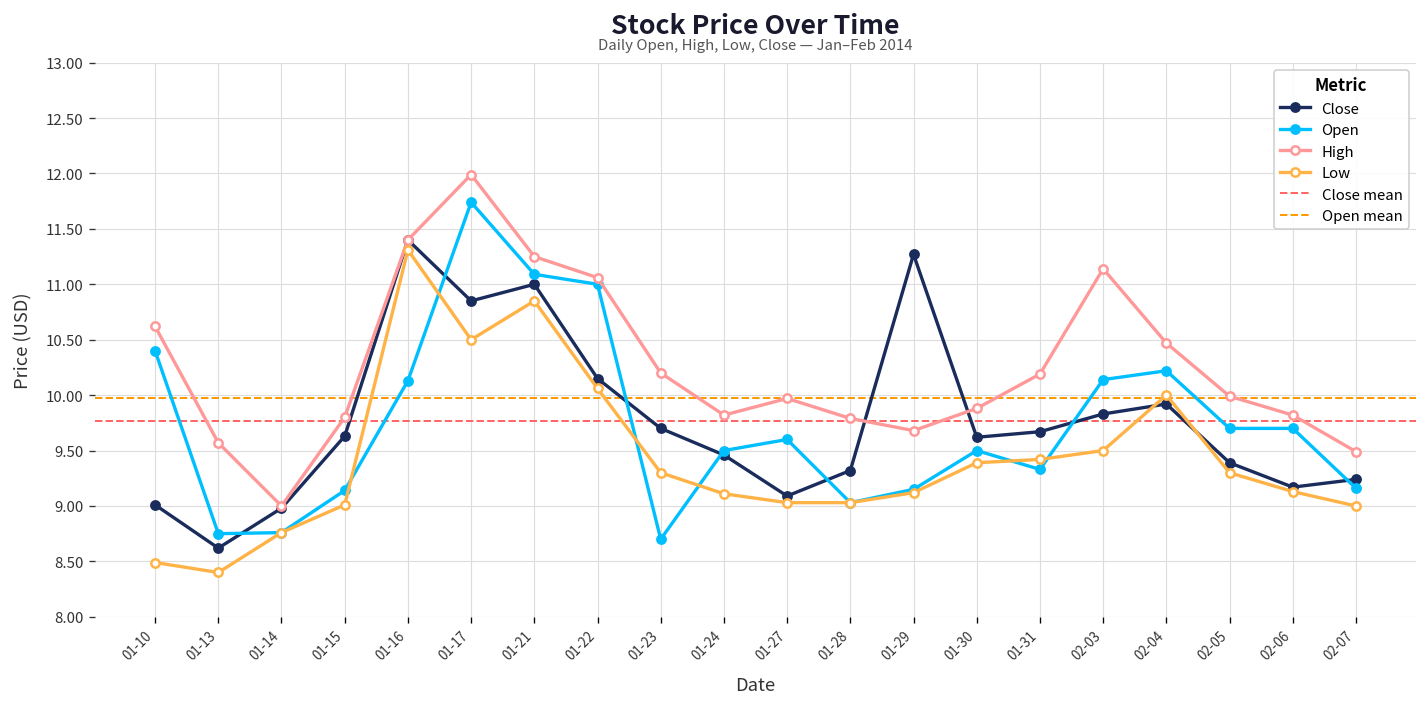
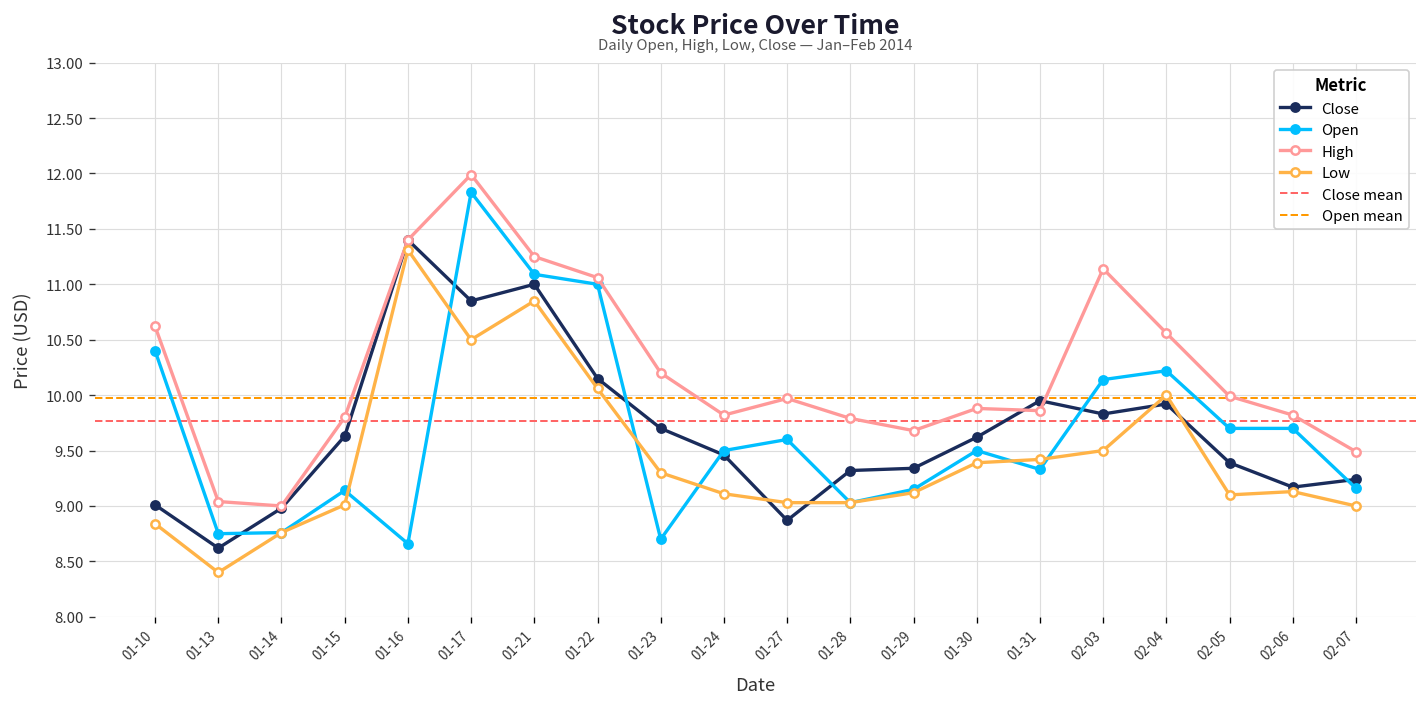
Low, 01-10: 8.5 -> 8.8
High, 01-13: 9.6 -> 9.0
Open, 01-16: 10.1 -> 8.7
Open, 01-17: 11.7 -> 11.8
Close, 01-27: 9.1 -> 8.9
Close, 01-29: 11.3 -> 9.3
Close, 01-31: 9.7 -> 10.0
High, 01-31: 10.2 -> 9.9
High, 02-04: 10.5 -> 10.6
Low, 02-05: 9.3 -> 9.1
